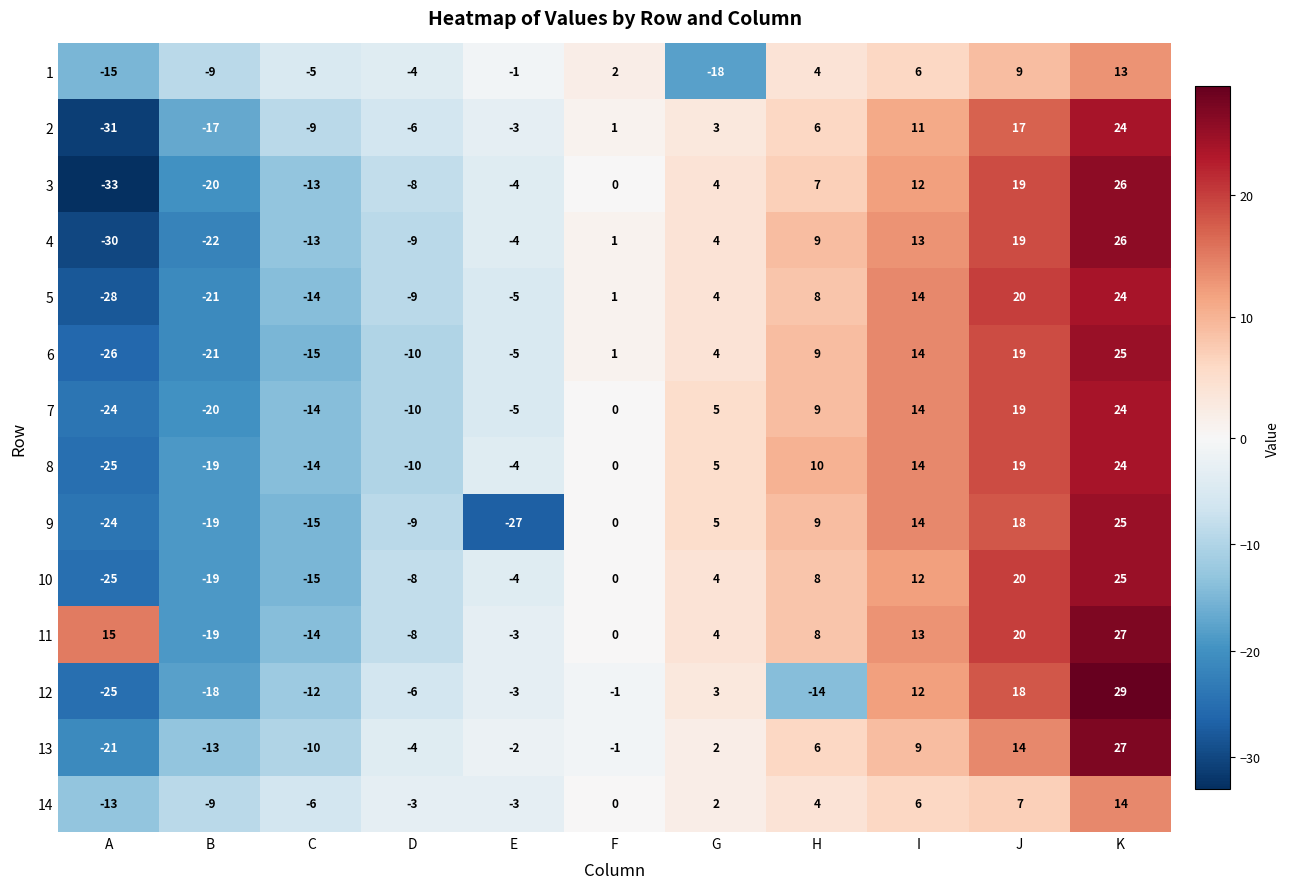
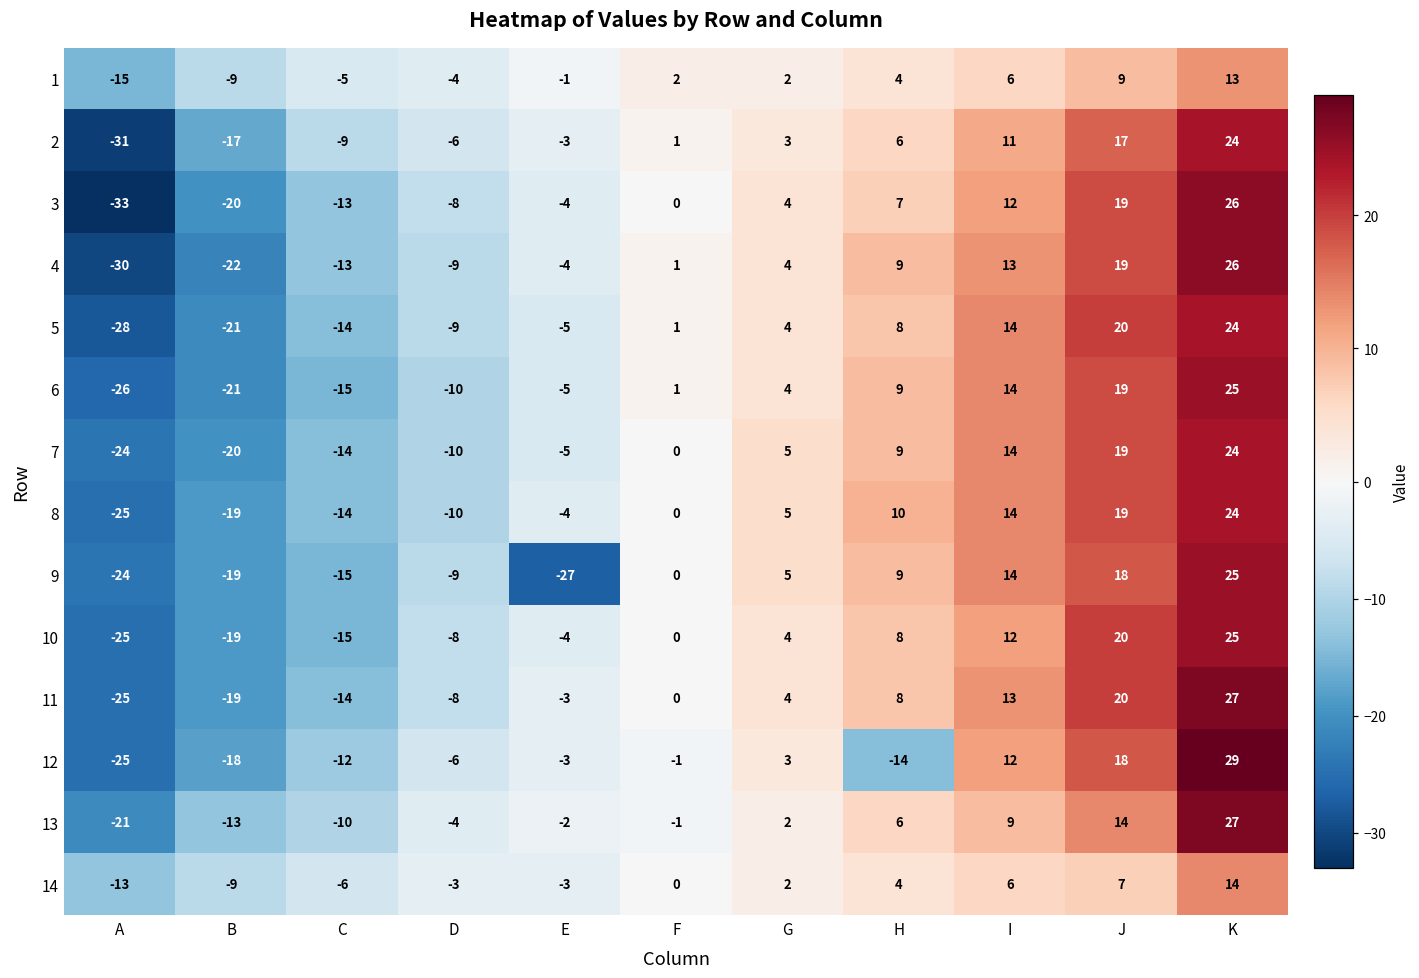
1, G: -18 -> 2
11, A: 15 -> -25
